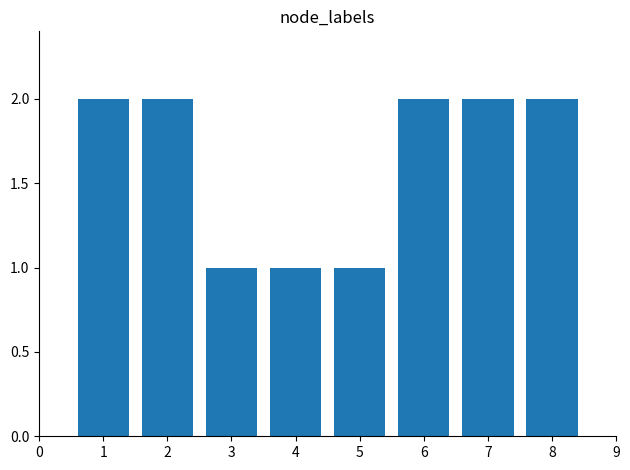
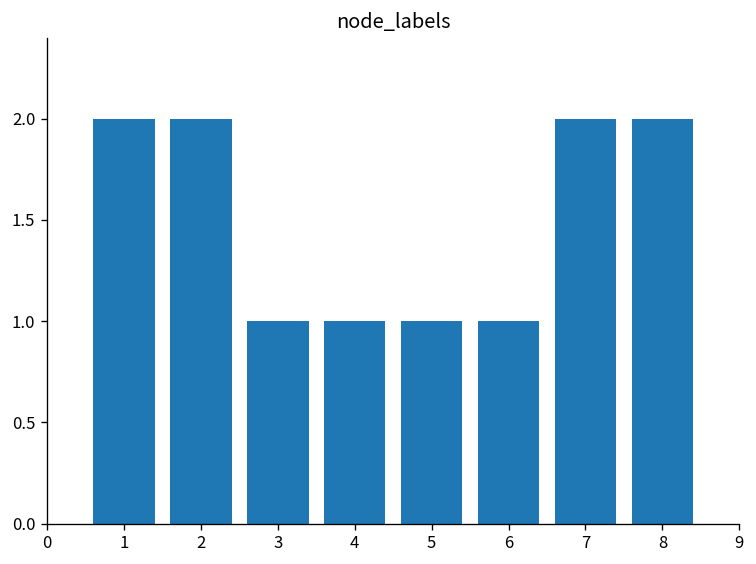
6: 2 -> 1
